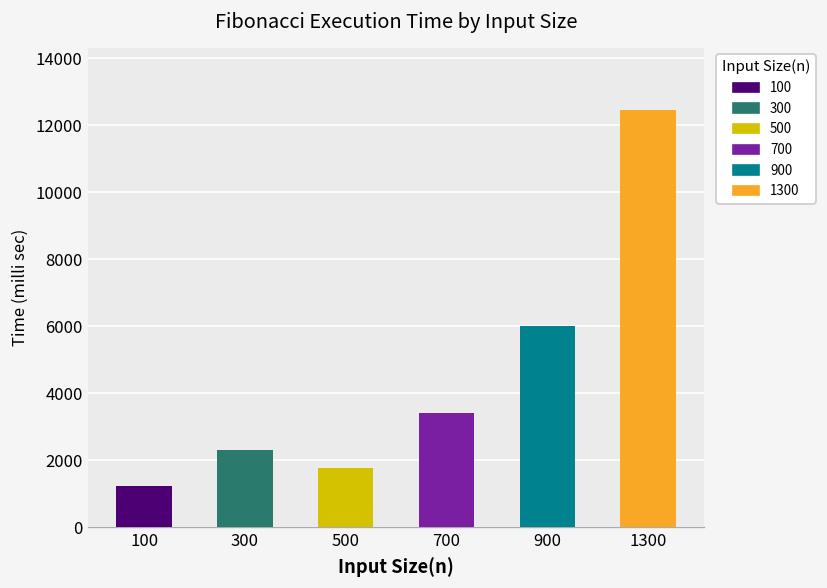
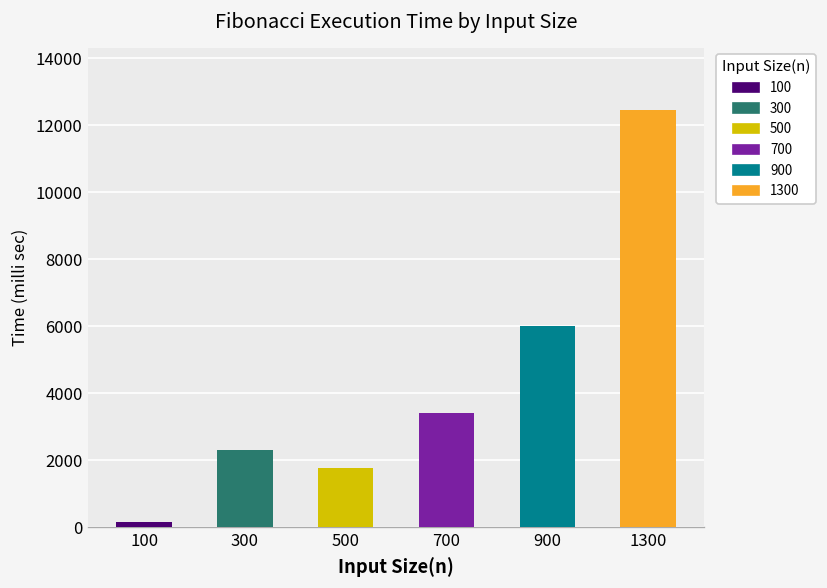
100: 1200 -> 200
